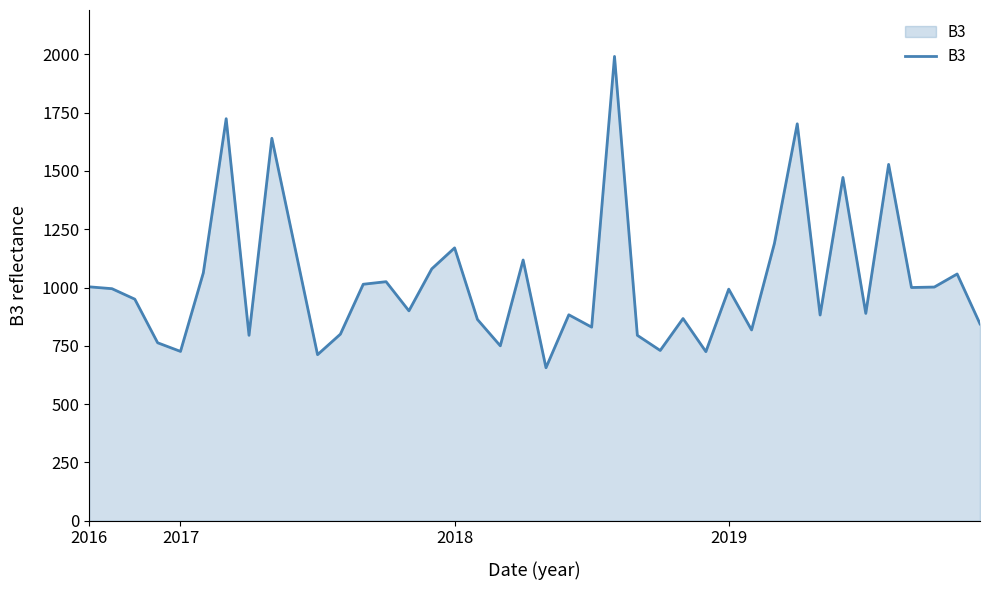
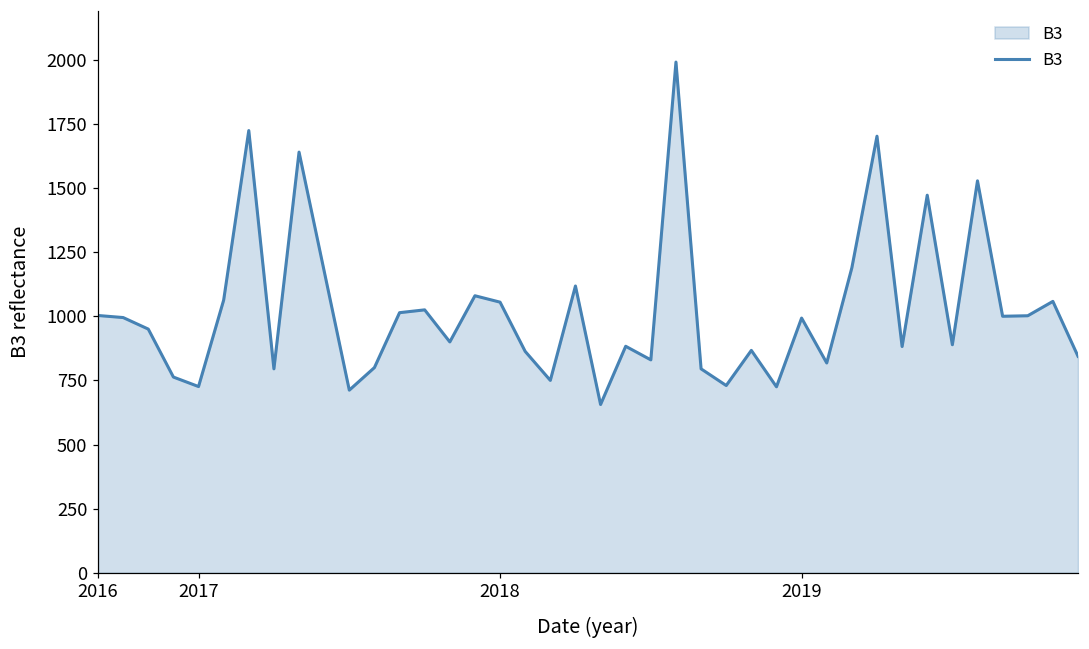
2018: 1170 -> 1060
